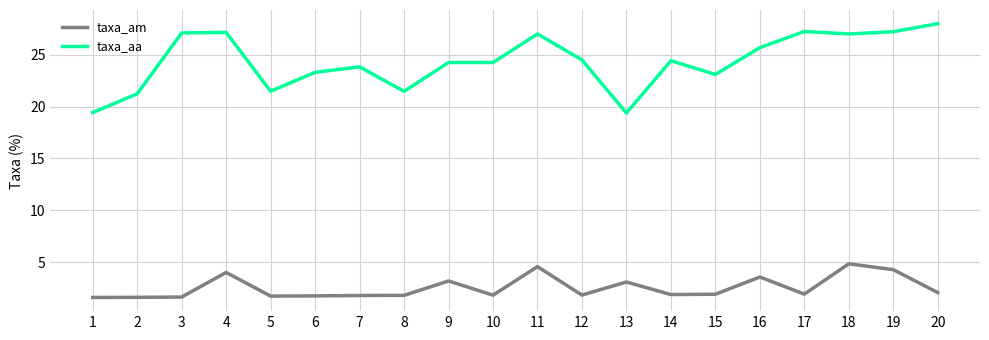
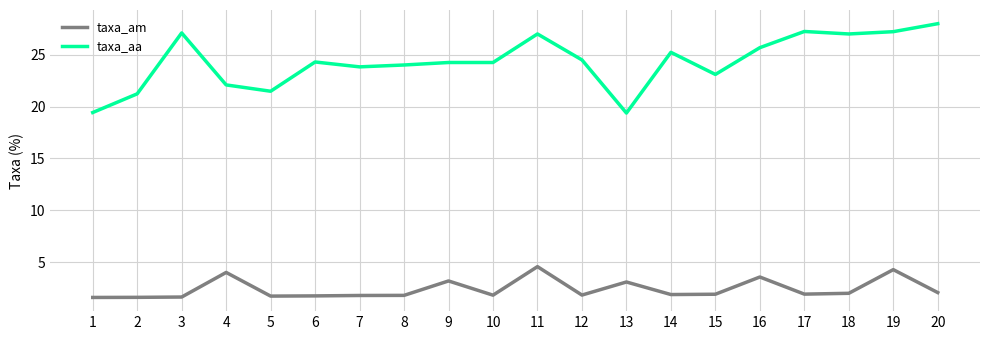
taxa_aa, 4: 27.2 -> 22.1
taxa_aa, 6: 23.3 -> 24.3
taxa_aa, 8: 21.5 -> 24.0
taxa_aa, 14: 24.4 -> 25.2
taxa_am, 18: 4.9 -> 2.0
